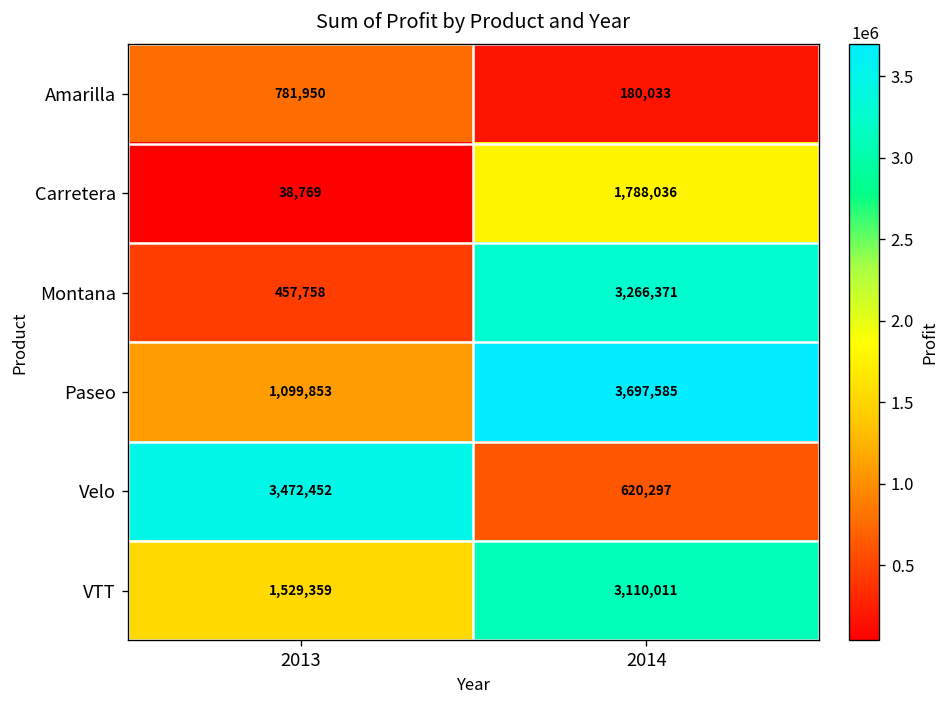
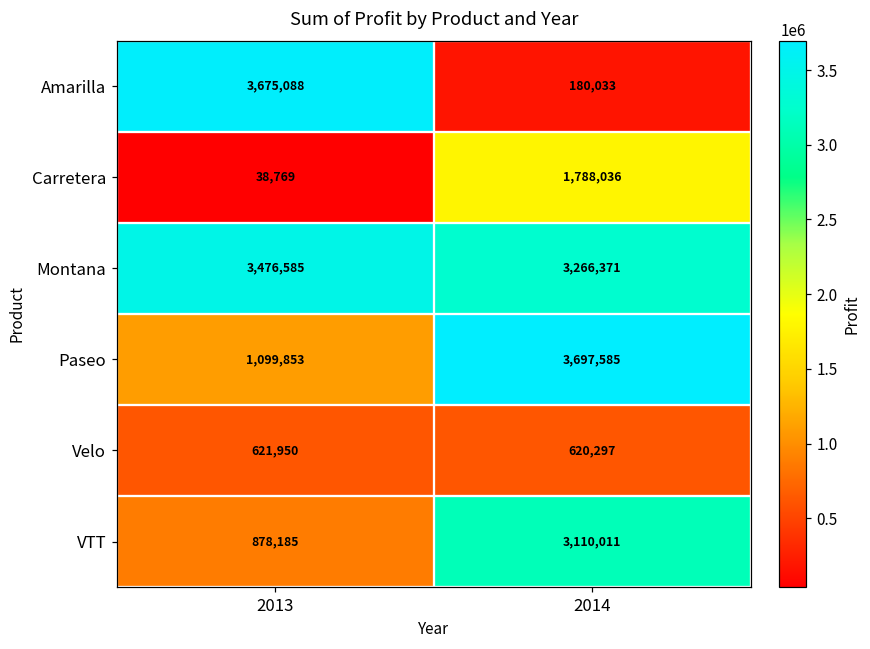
Amarilla, 2013: 781,950 -> 3,675,088
Montana, 2013: 457,758 -> 3,476,585
Velo, 2013: 3,472,452 -> 621,950
VTT, 2013: 1,529,359 -> 878,185
